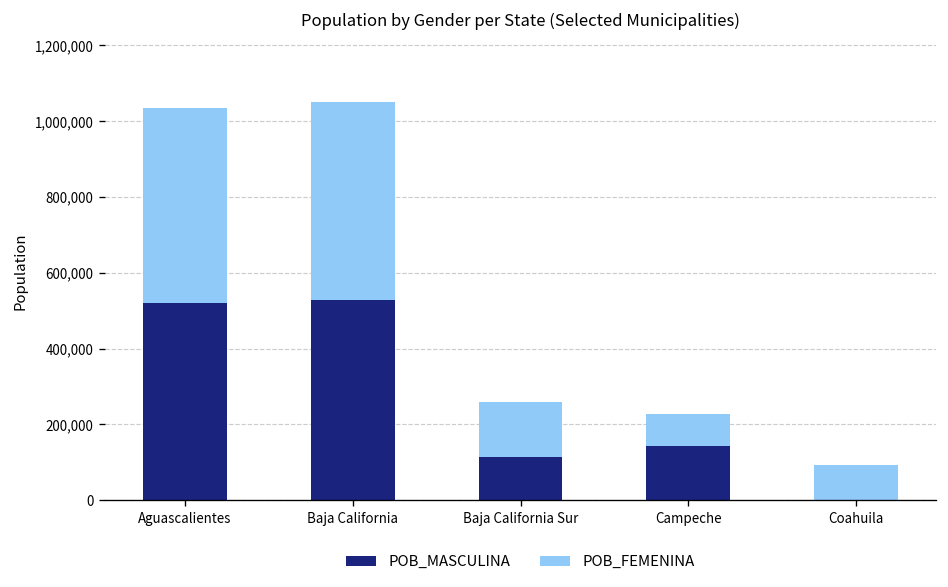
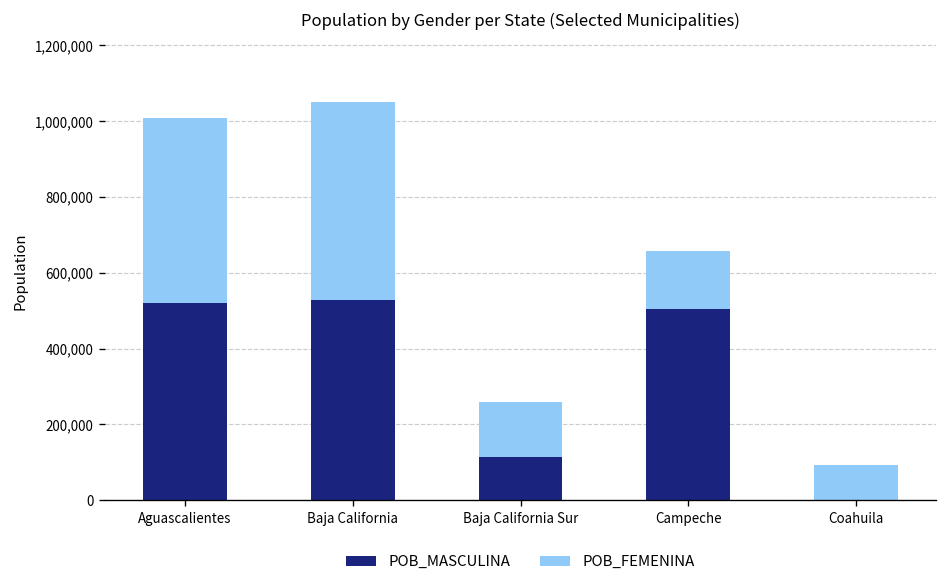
POB_FEMENINA, Aguascalientes: 510,000 -> 490,000
POB_MASCULINA, Campeche: 140,000 -> 500,000
POB_FEMENINA, Campeche: 90,000 -> 150,000
